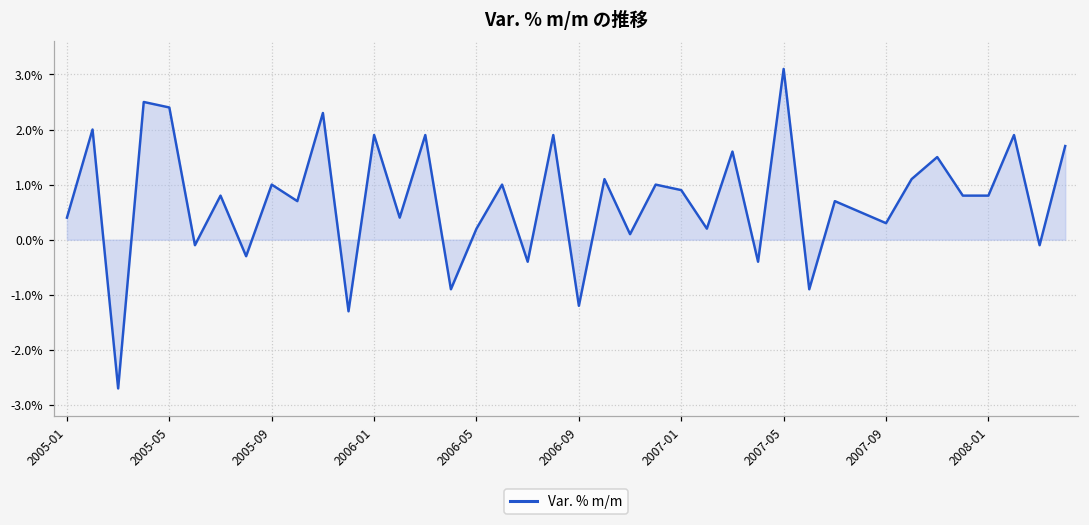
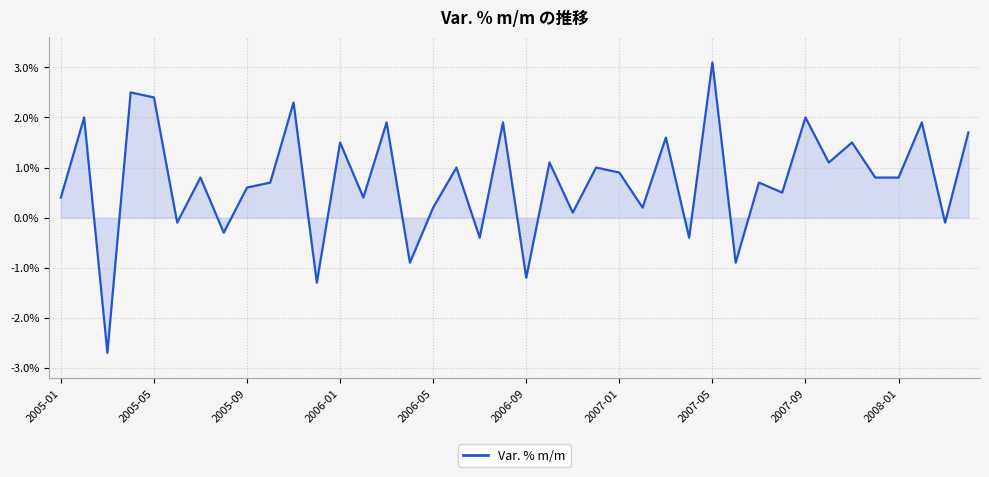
Var. % m/m, 2005-09: 1.0% -> 0.6%
Var. % m/m, 2006-01: 1.9% -> 1.5%
Var. % m/m, 2007-09: 0.3% -> 2.0%
